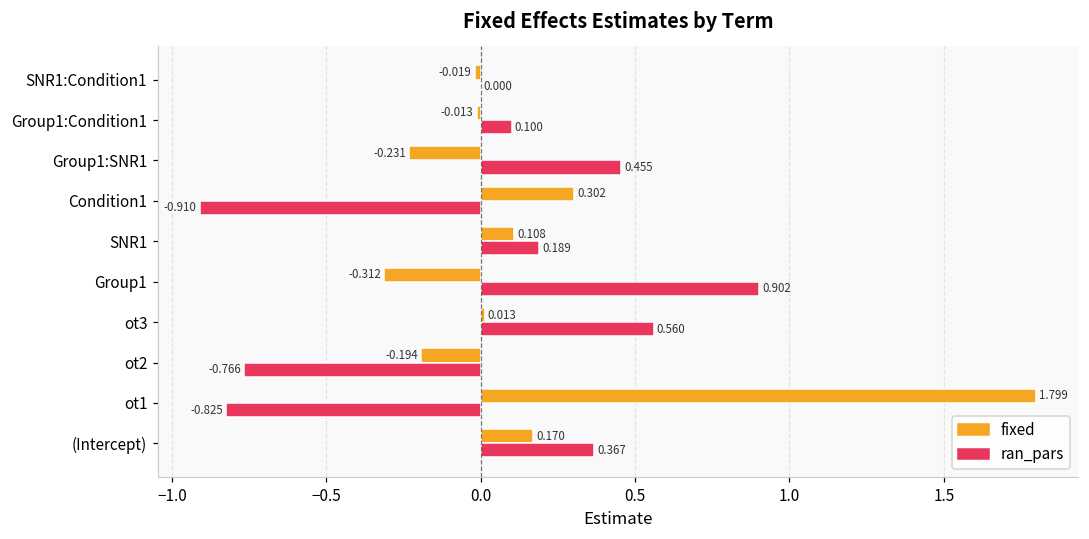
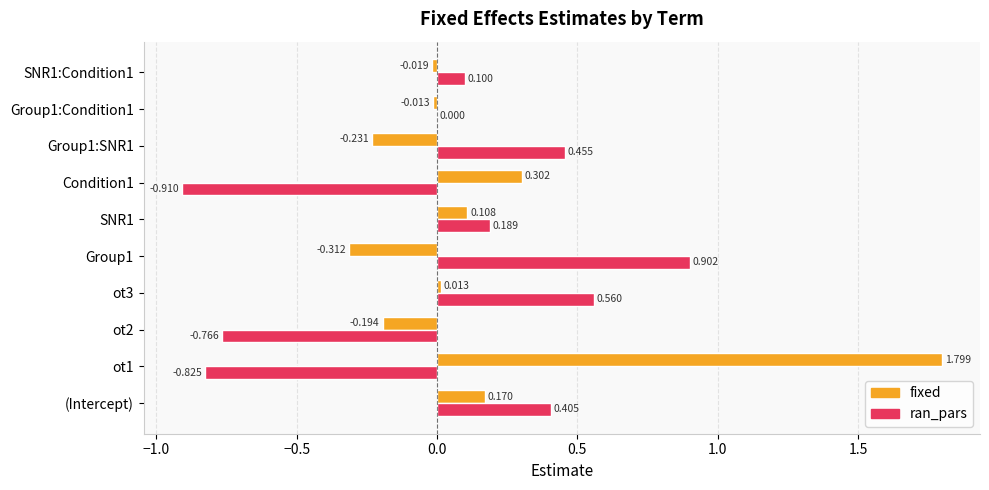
ran_pars, SNR1:Condition1: 0.000 -> 0.100
ran_pars, Group1:Condition1: 0.100 -> 0.000
ran_pars, (Intercept): 0.367 -> 0.405
